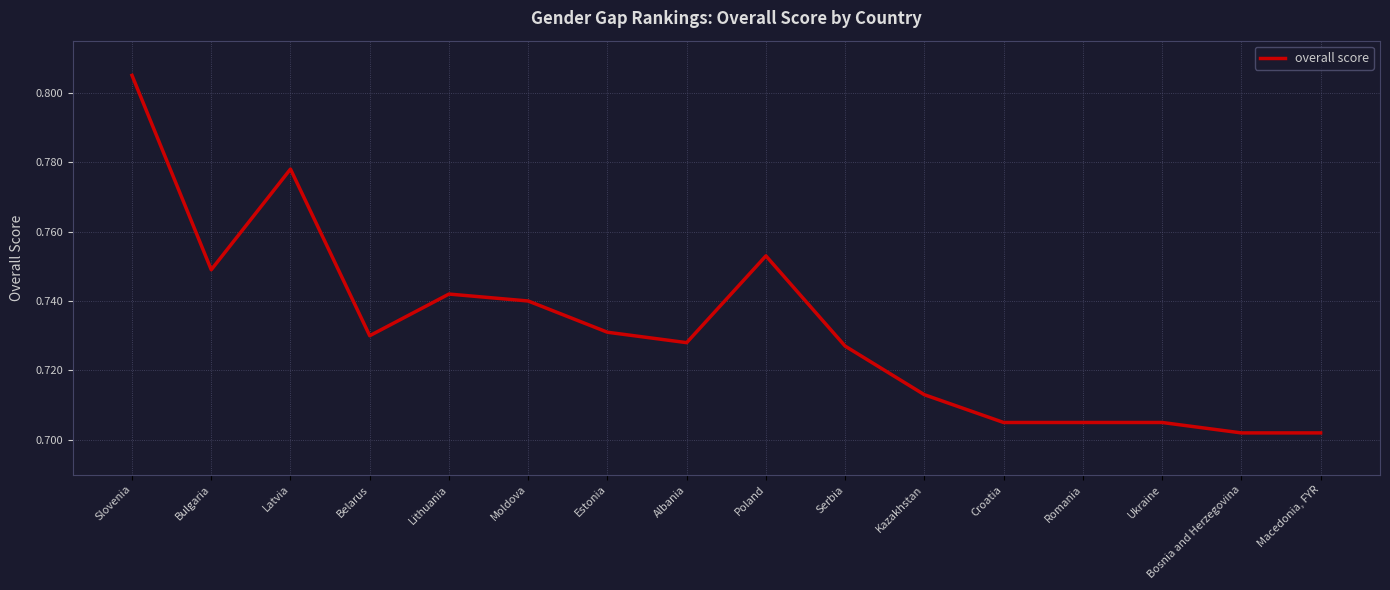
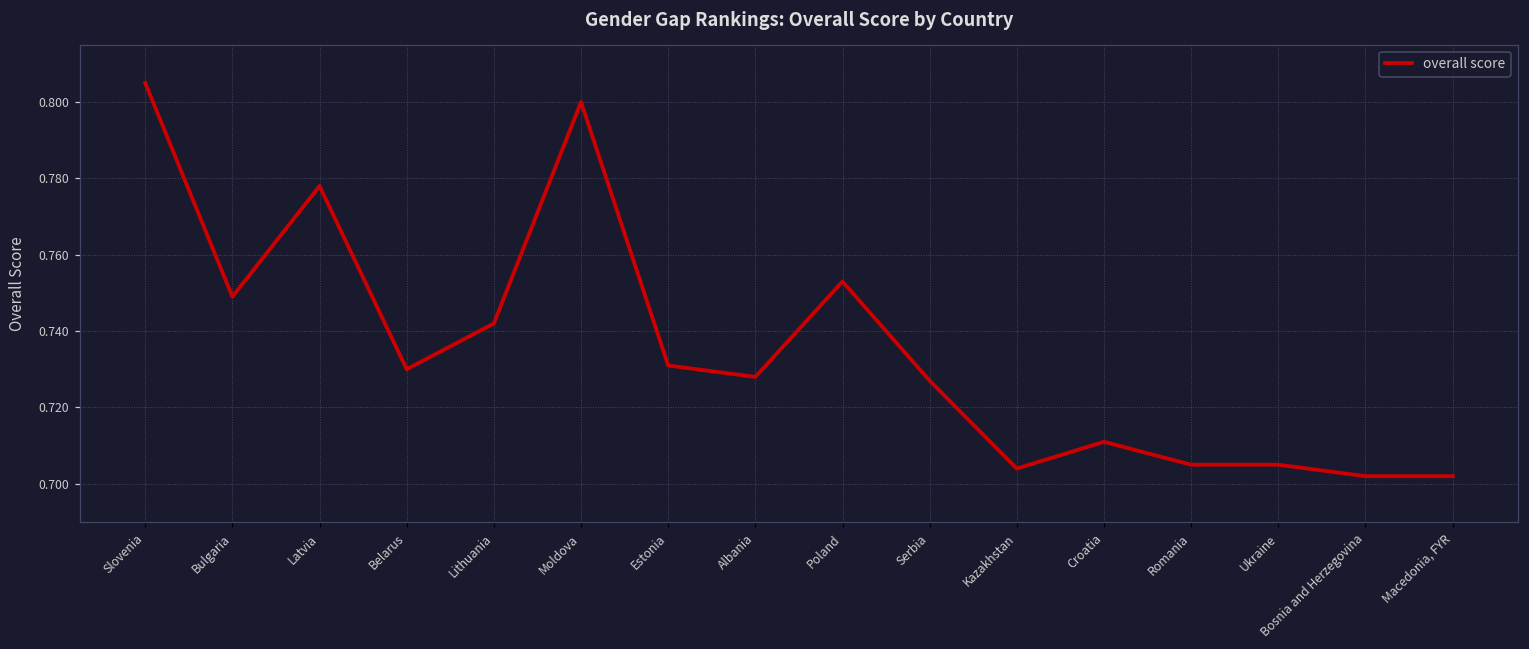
Moldova: 0.74 -> 0.80
Kazakhstan: 0.713 -> 0.704
Croatia: 0.705 -> 0.711
